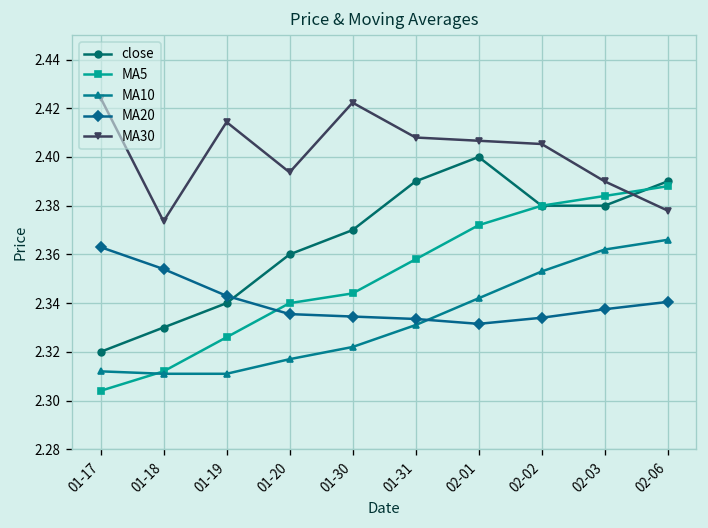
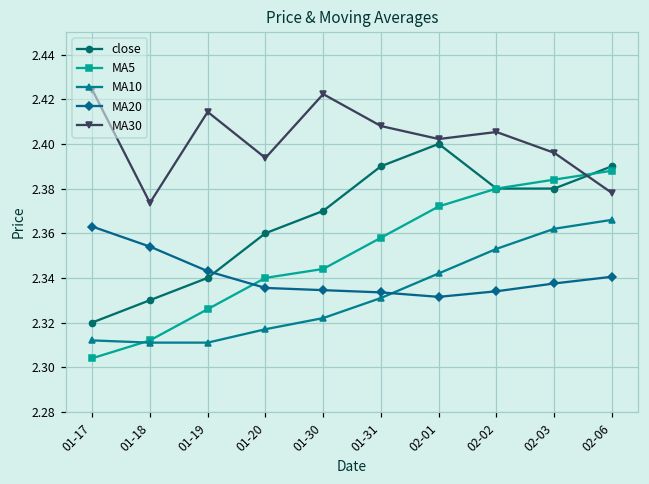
MA30, 02-01: 2.407 -> 2.402
MA30, 02-03: 2.390 -> 2.396
